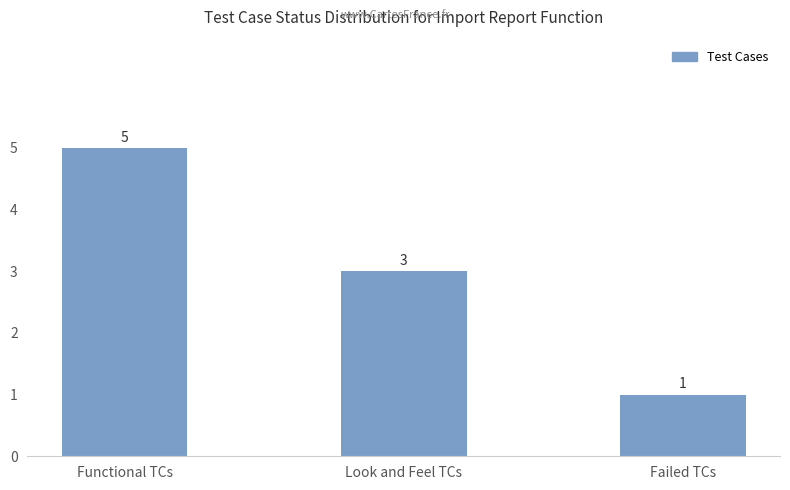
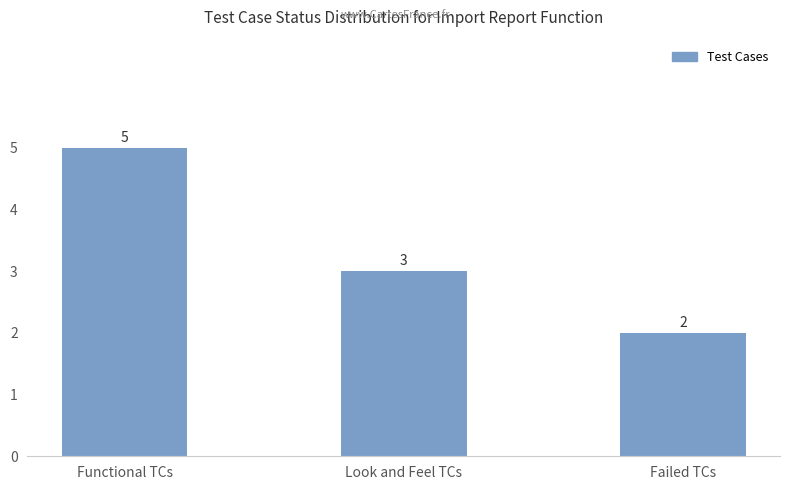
Failed TCs: 1 -> 2
